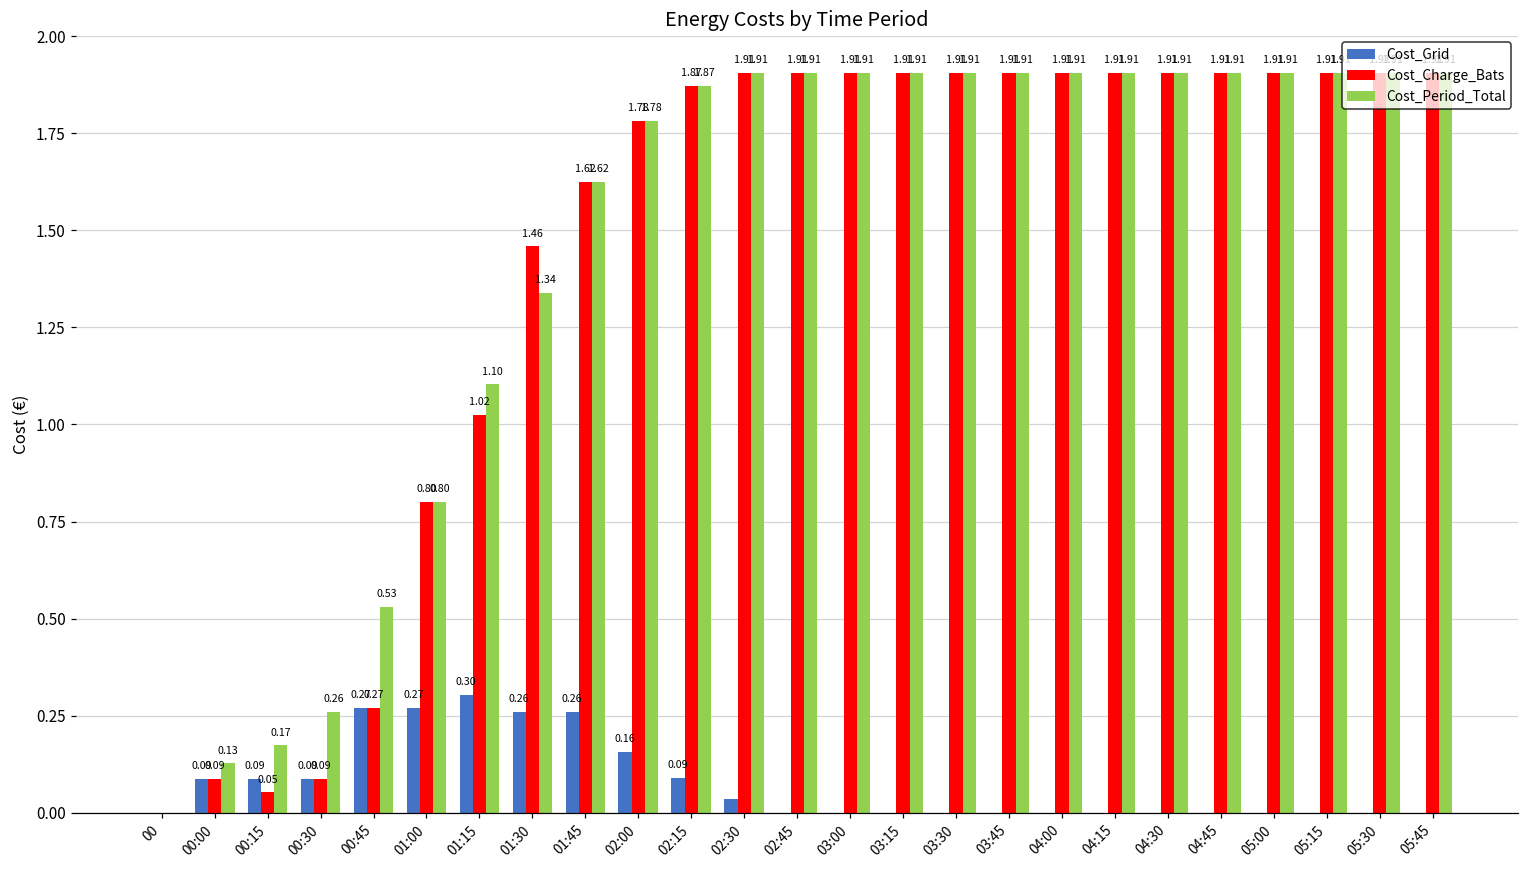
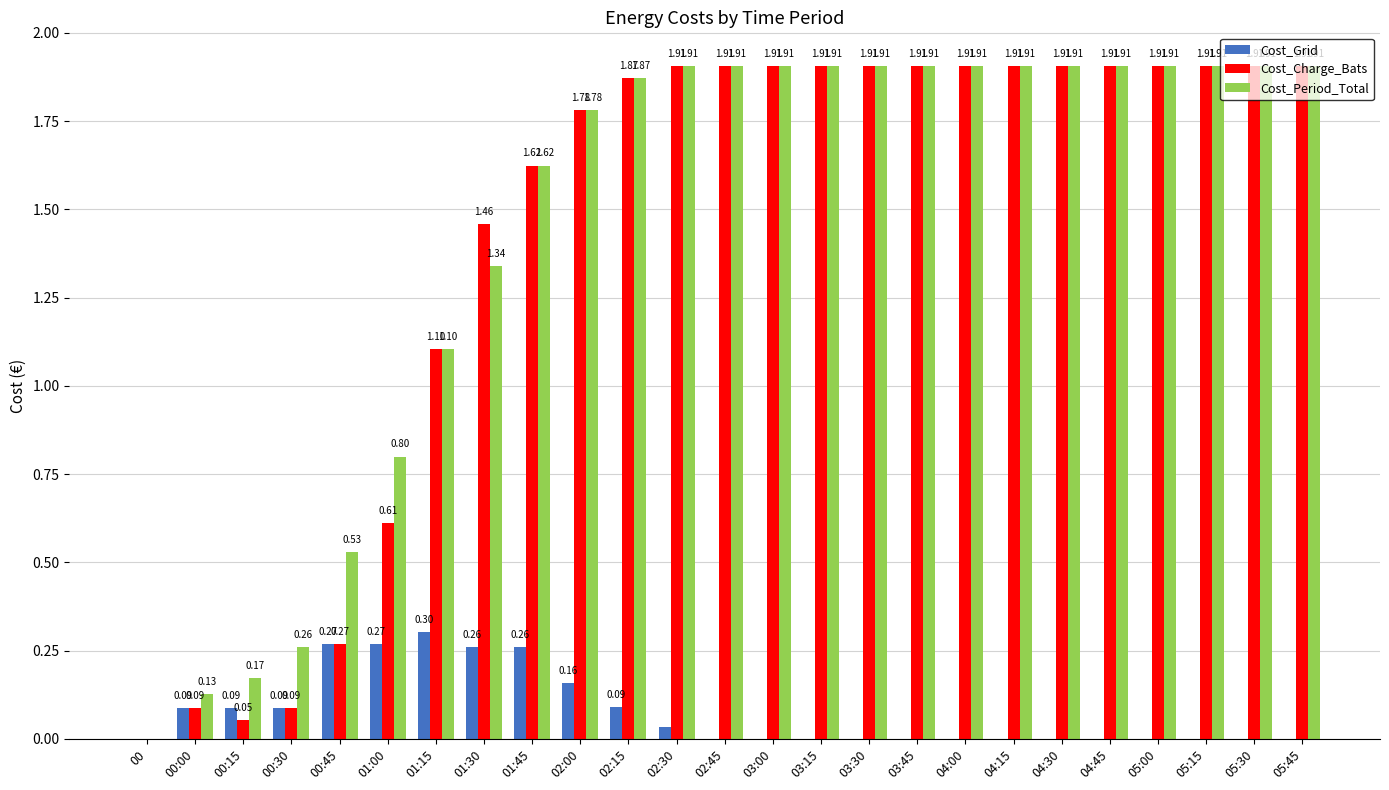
Cost_Charge_Bats, 01:00: 0.80 -> 0.61
Cost_Charge_Bats, 01:15: 1.02 -> 1.10
